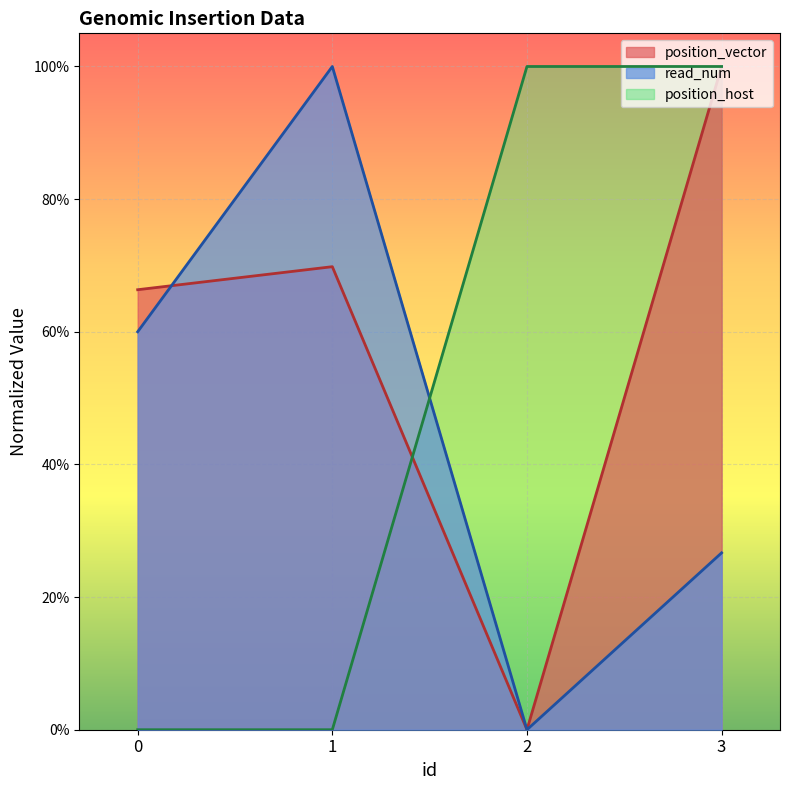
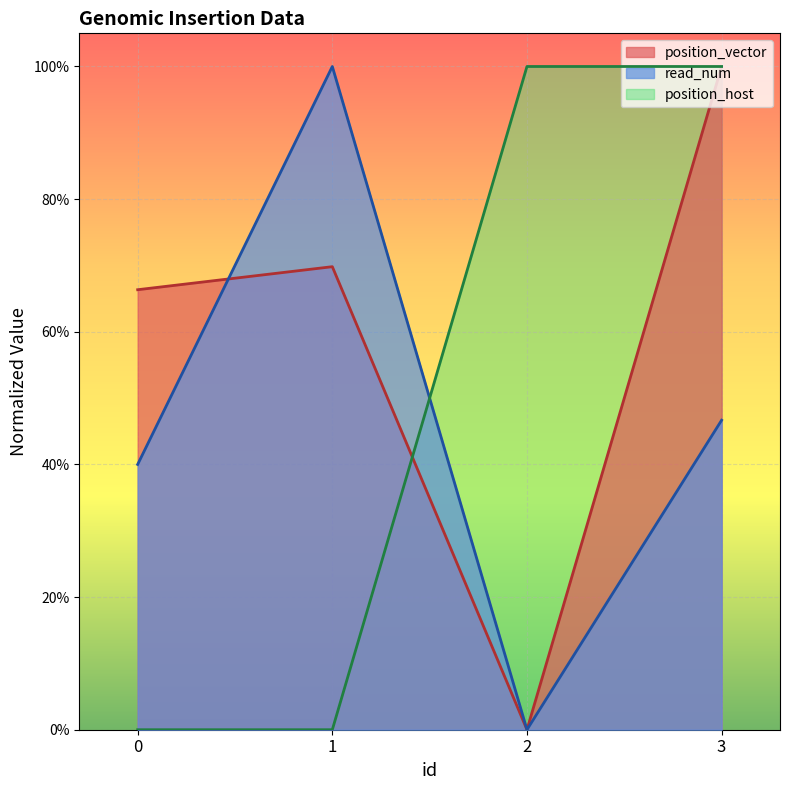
read_num, 0: 60% -> 40%
read_num, 3: 27% -> 47%
